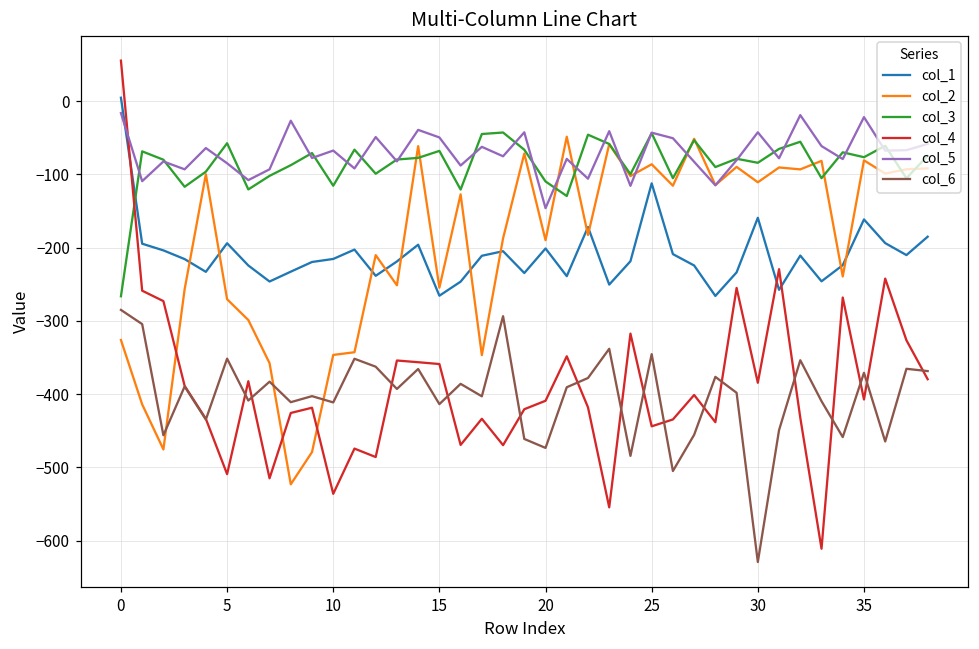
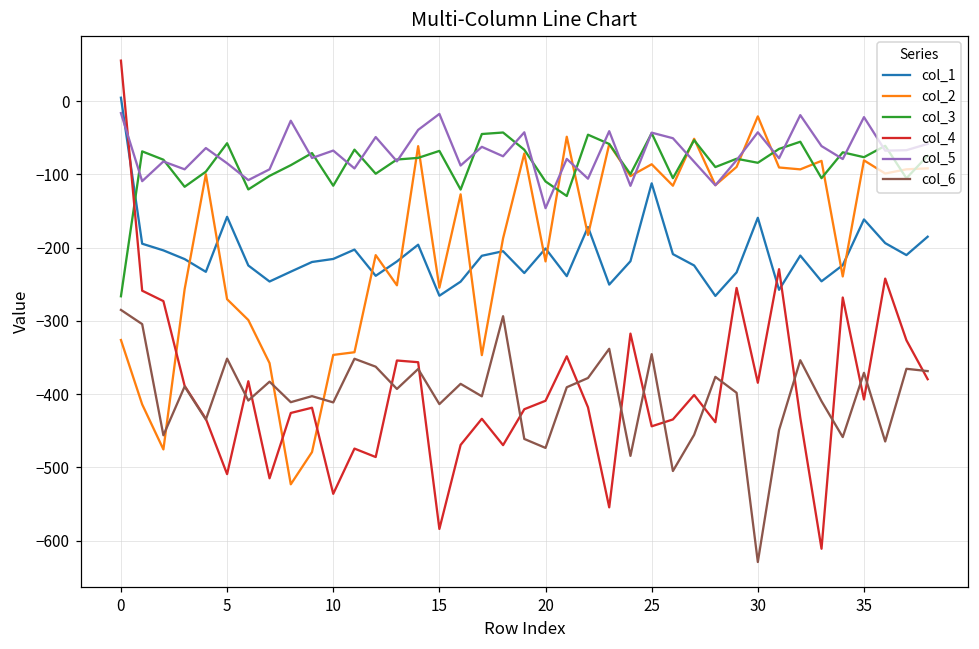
col_1, 5: -190 -> -160
col_4, 15: -360 -> -580
col_5, 15: -50 -> -20
col_2, 20: -190 -> -220
col_2, 30: -110 -> -20
